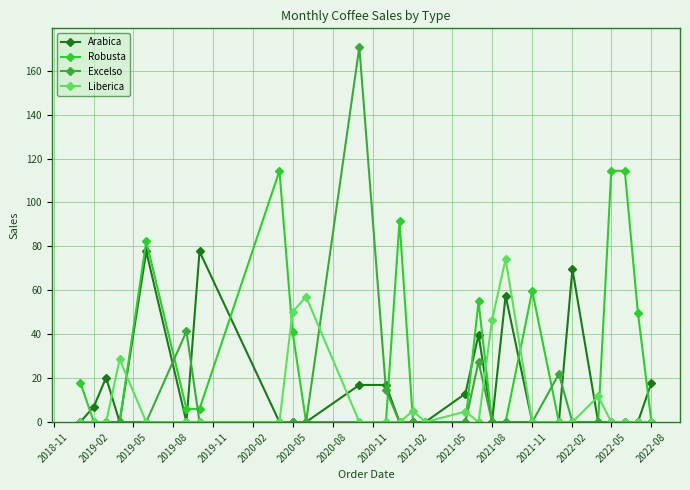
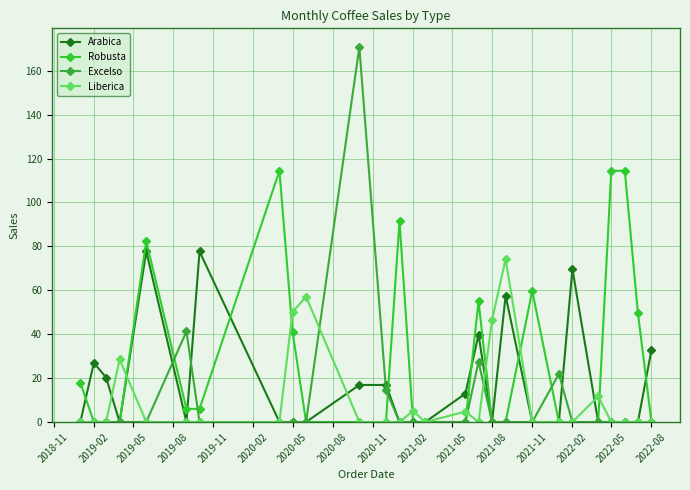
Arabica, 2019-02: 7 -> 27
Arabica, 2022-08: 18 -> 33
